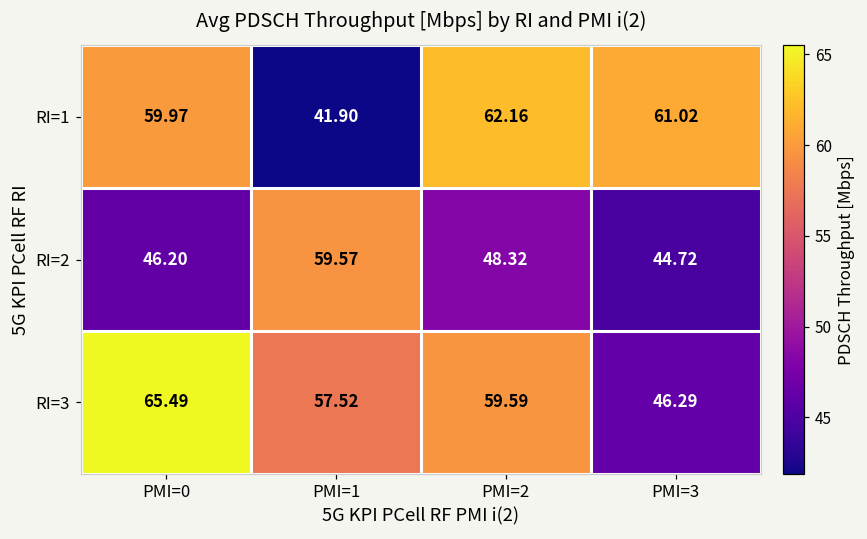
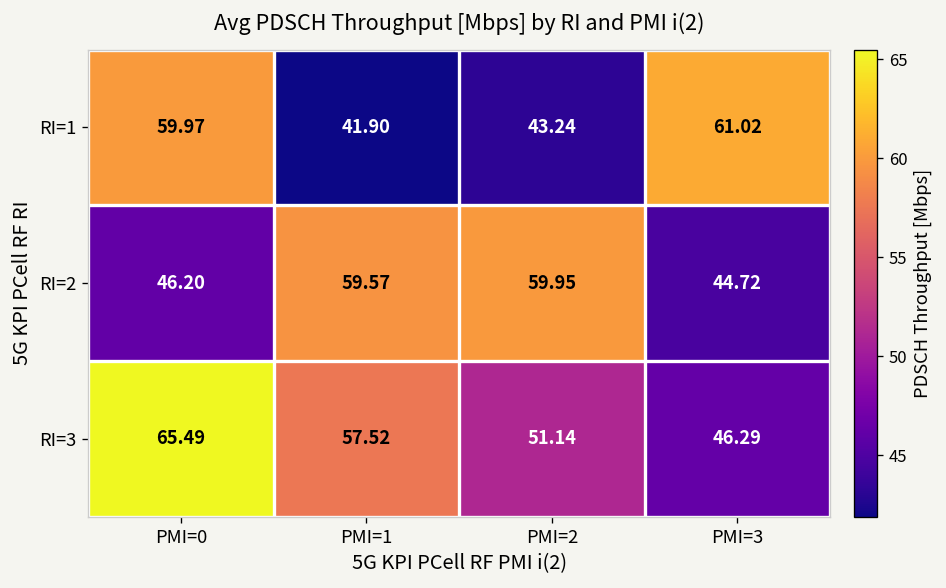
RI=1, PMI=2: 62.16 -> 43.24
RI=2, PMI=2: 48.32 -> 59.95
RI=3, PMI=2: 59.59 -> 51.14
